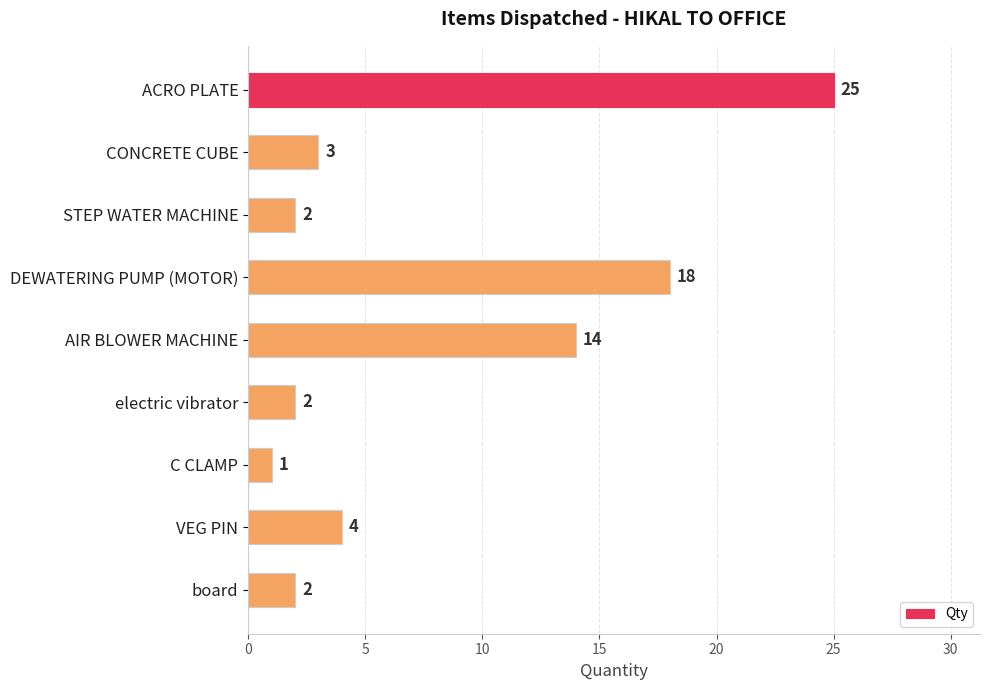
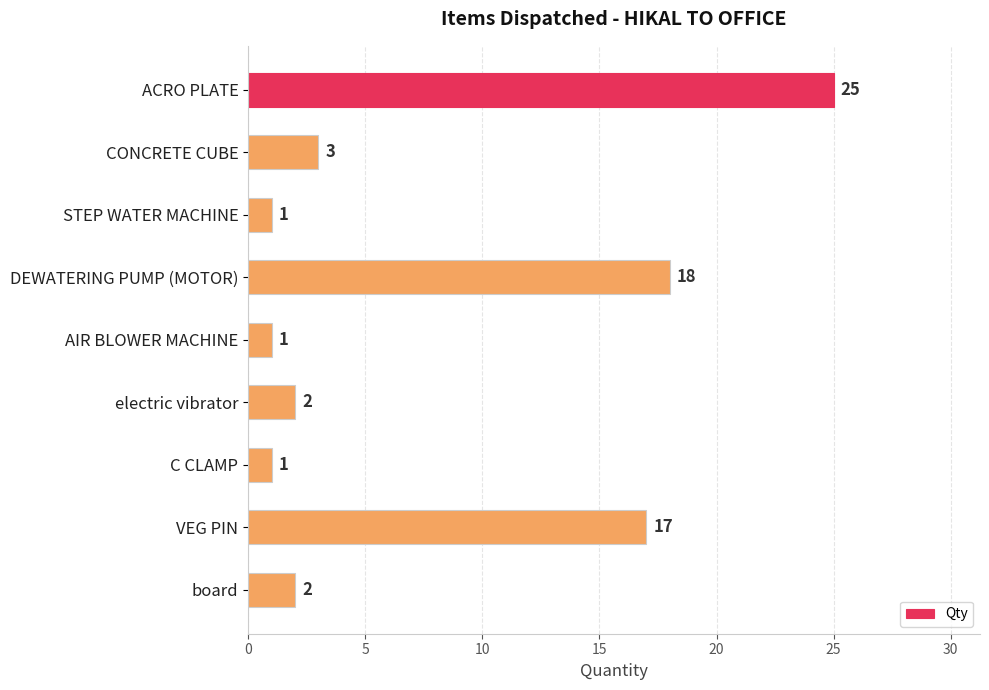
STEP WATER MACHINE: 2 -> 1
AIR BLOWER MACHINE: 14 -> 1
VEG PIN: 4 -> 17
